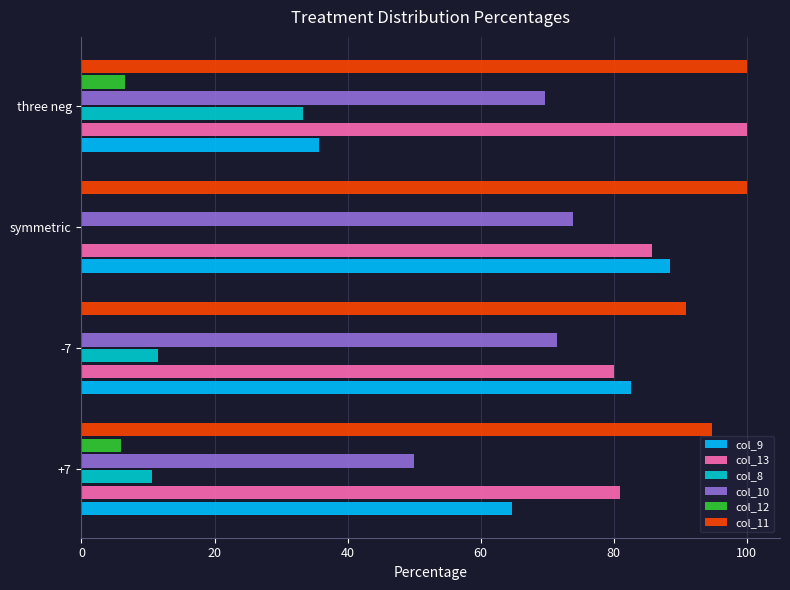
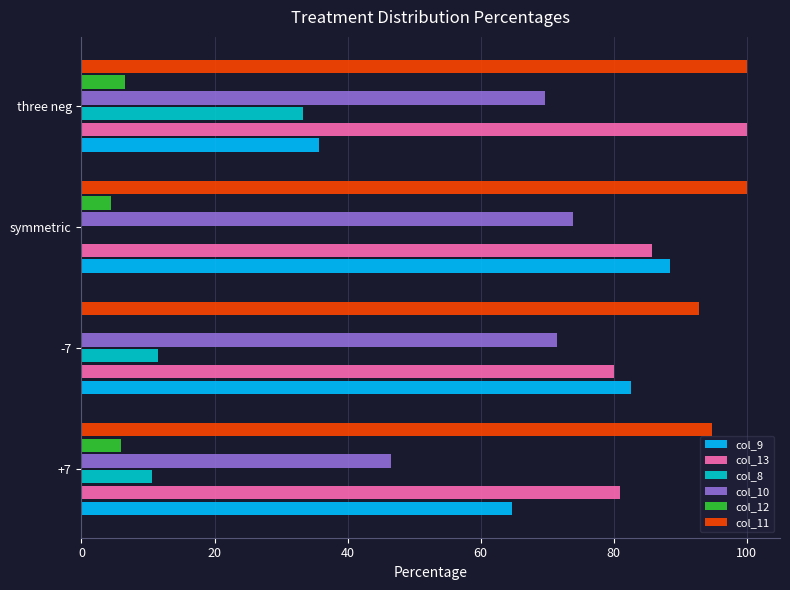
col_12, symmetric: 0 -> 5
col_11, -7: 91 -> 93
col_10, +7: 50 -> 47
